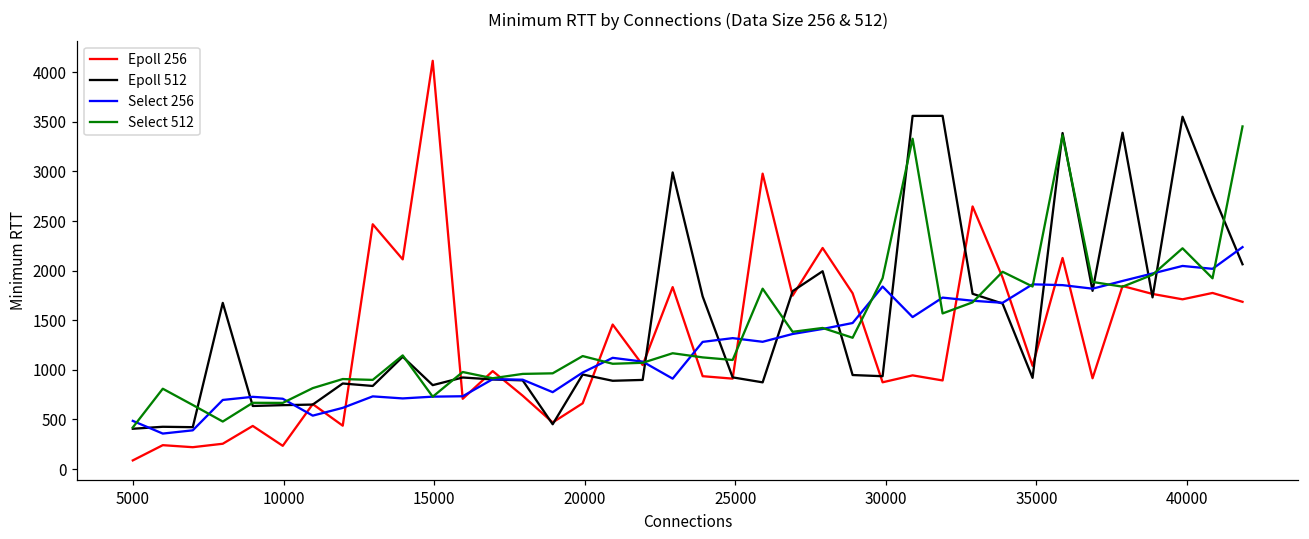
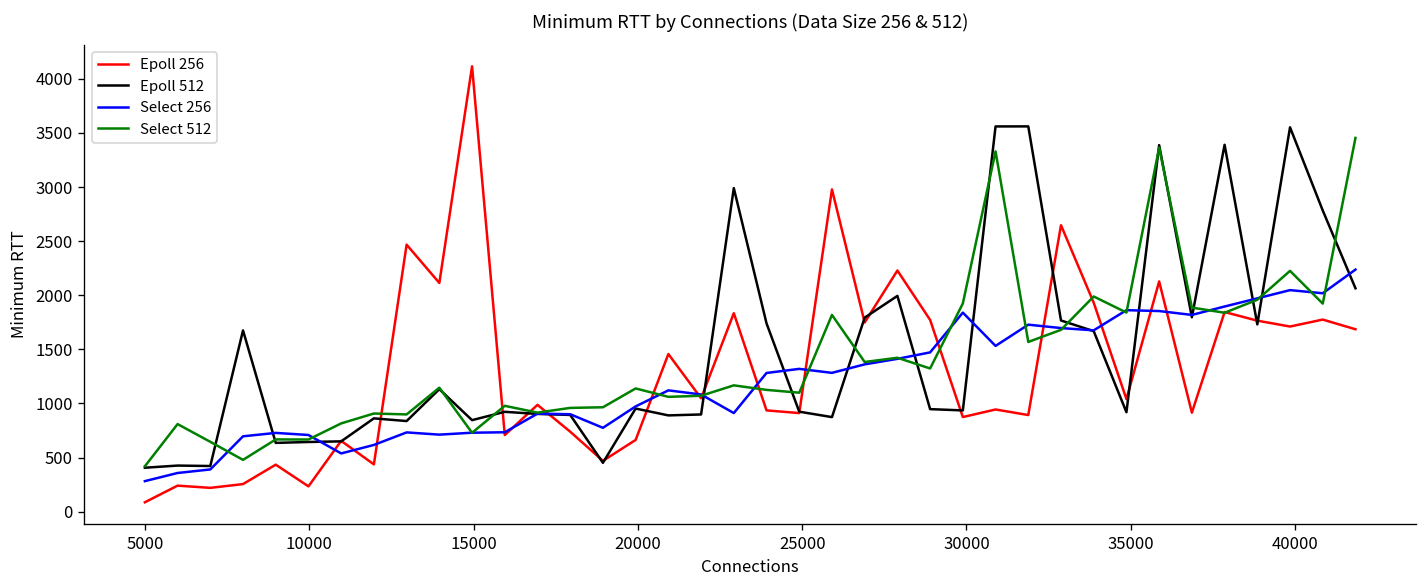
Select 256, 5000: 500 -> 300
